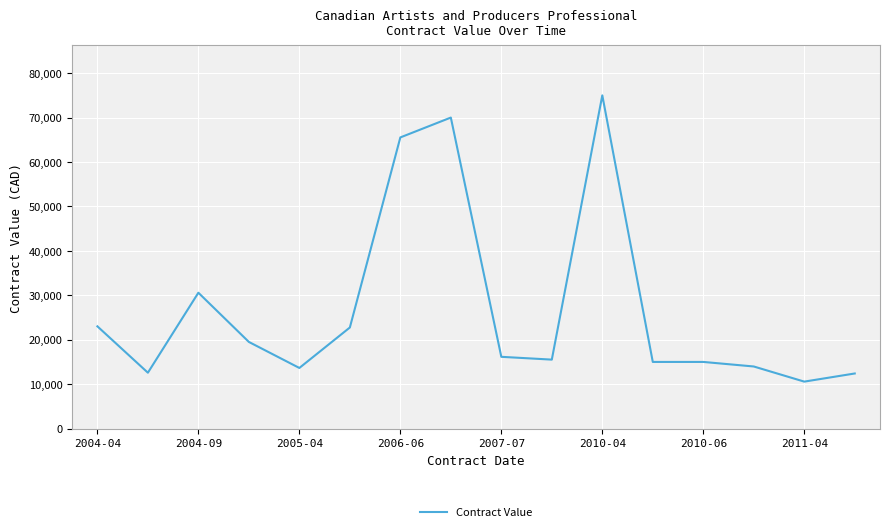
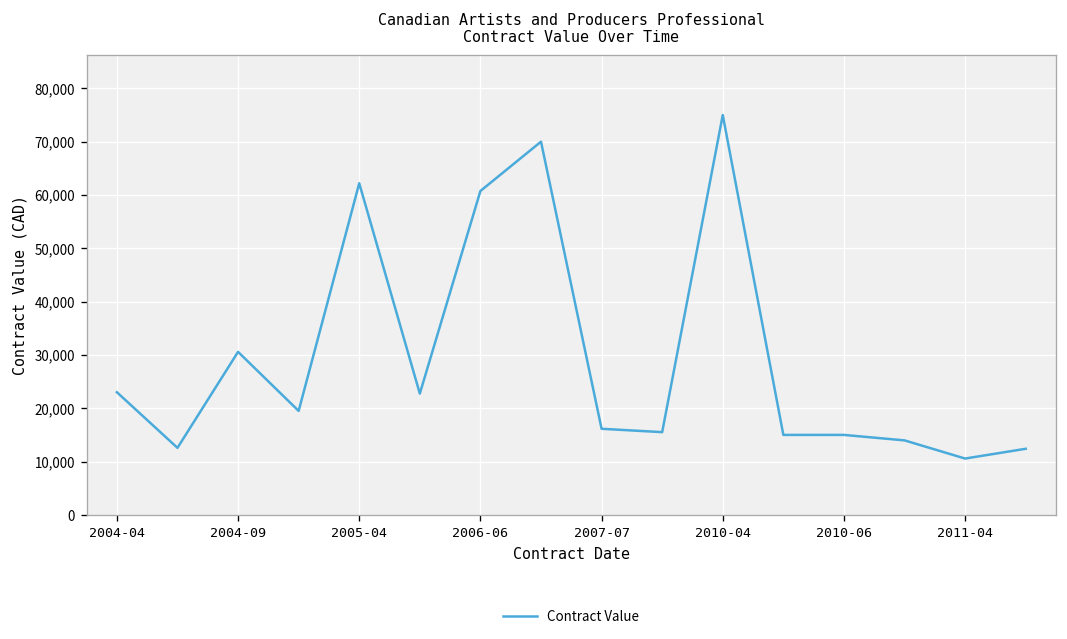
2005-04: 14,000 -> 62,000
2006-06: 66,000 -> 61,000
